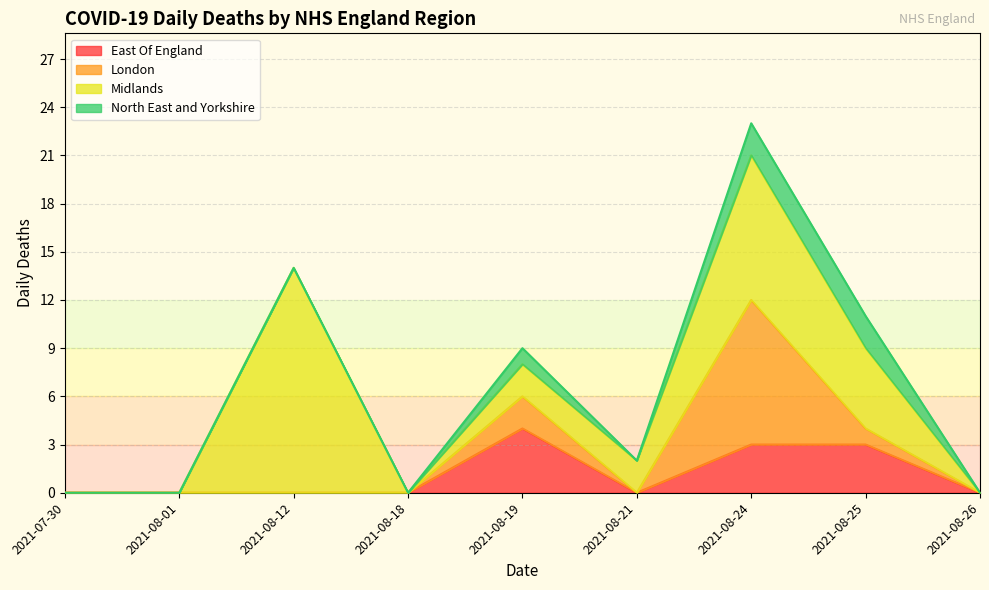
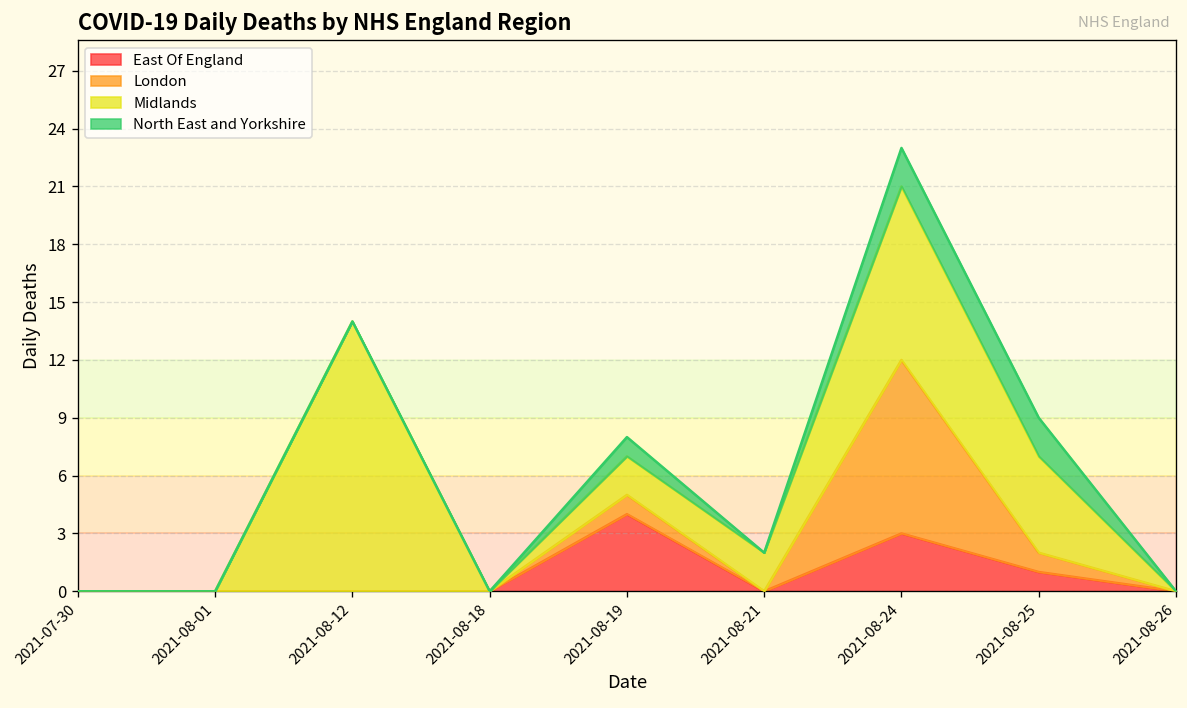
London, 2021-08-19: 2 -> 1
East Of England, 2021-08-25: 3 -> 1
